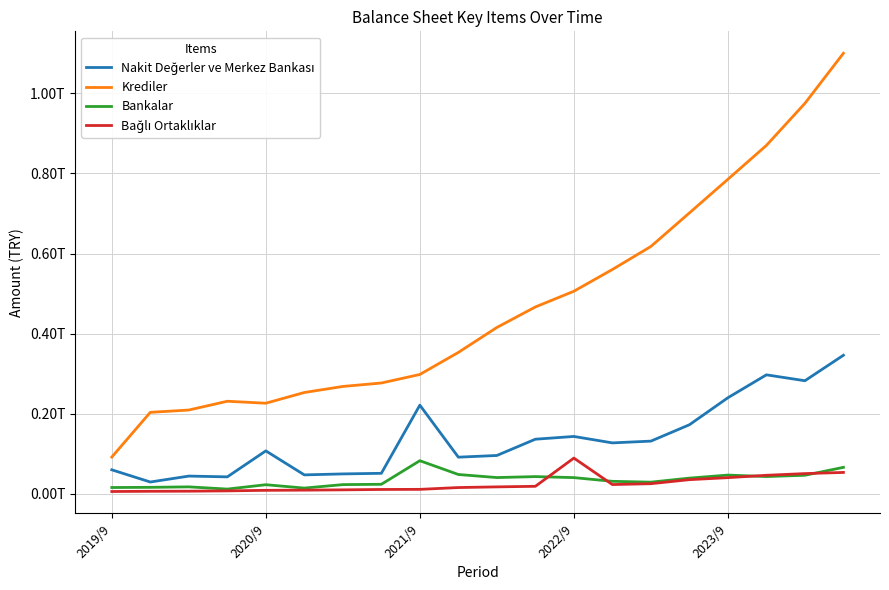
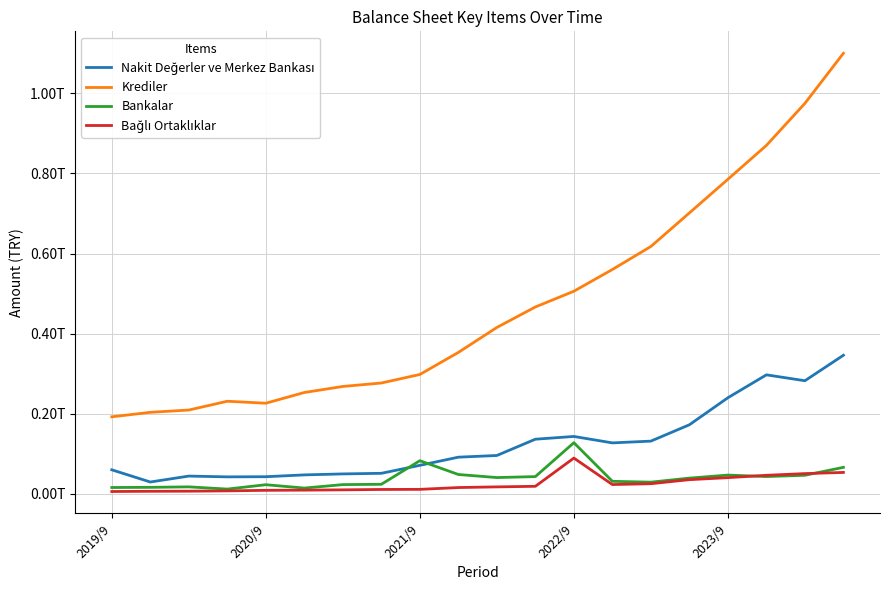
Krediler, 2019/9: 0.09T -> 0.19T
Nakit Değerler ve Merkez Bankası, 2020/9: 0.11T -> 0.04T
Nakit Değerler ve Merkez Bankası, 2021/9: 0.22T -> 0.07T
Bankalar, 2022/9: 0.04T -> 0.13T
